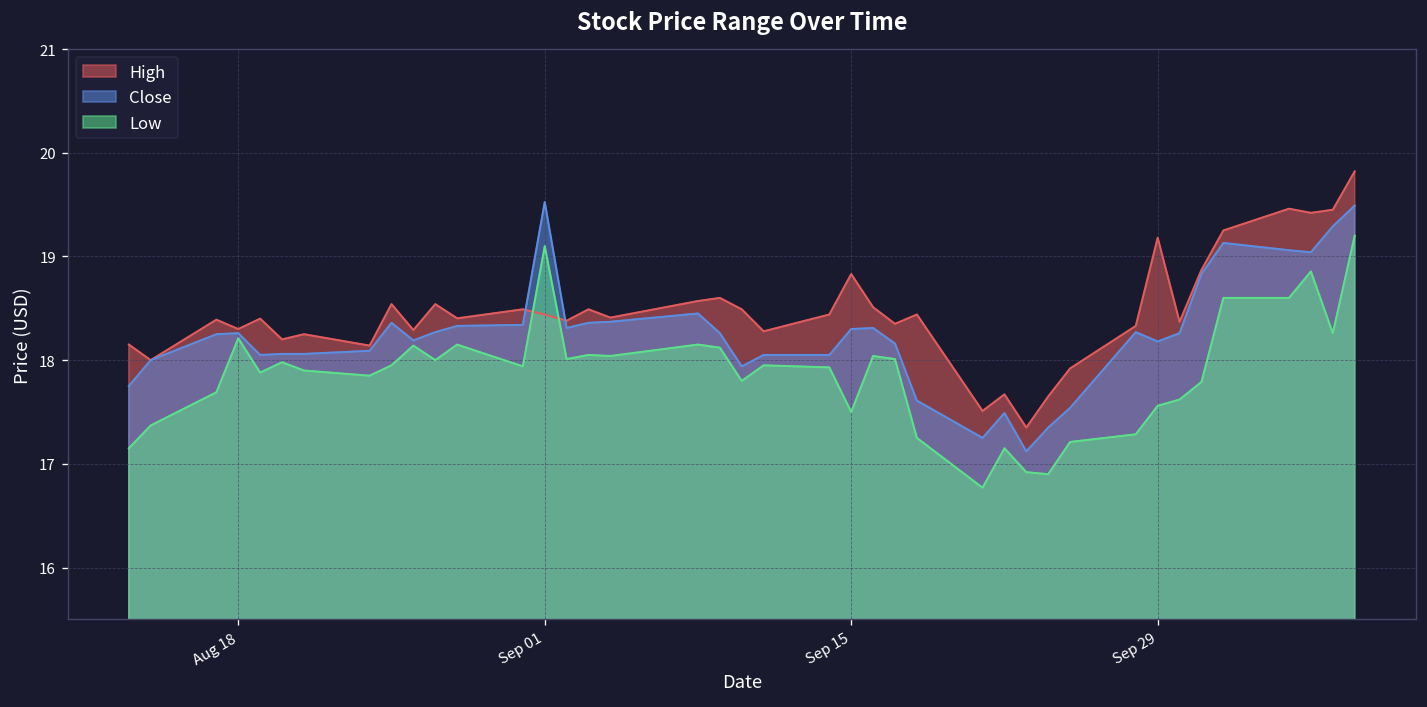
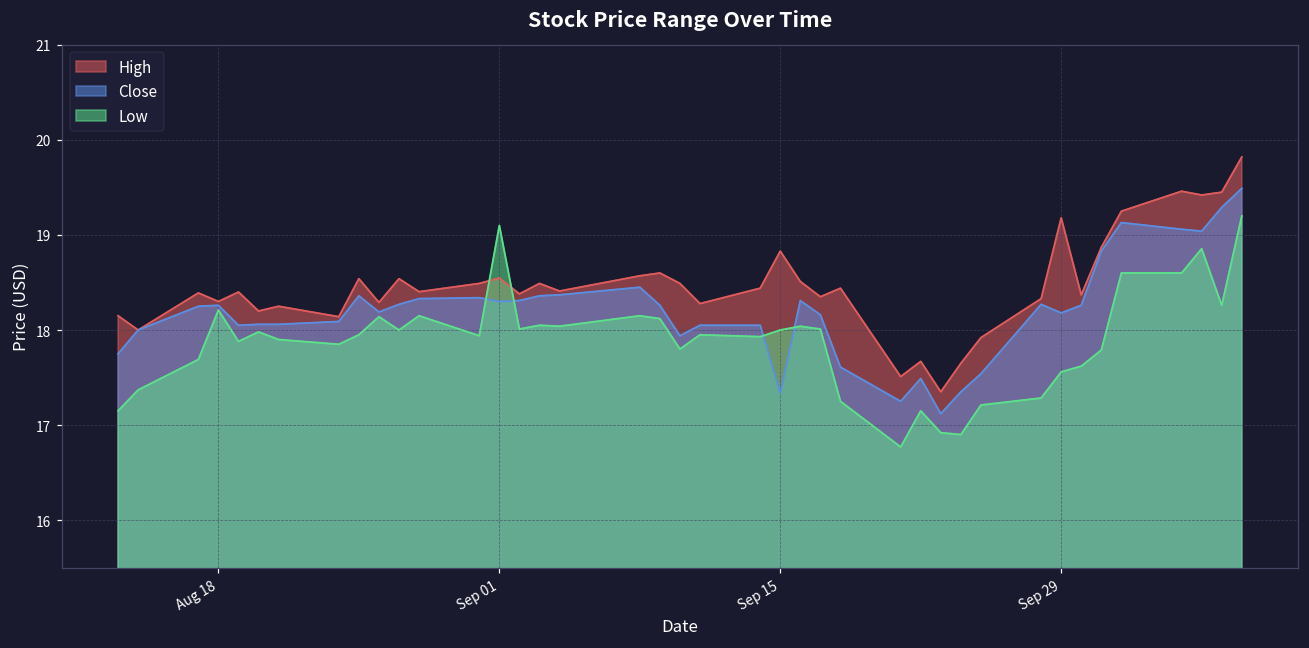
High, Sep 01: 18.4 -> 18.5
Close, Sep 01: 19.5 -> 18.3
Close, Sep 15: 18.3 -> 17.3
Low, Sep 15: 17.5 -> 18.0
